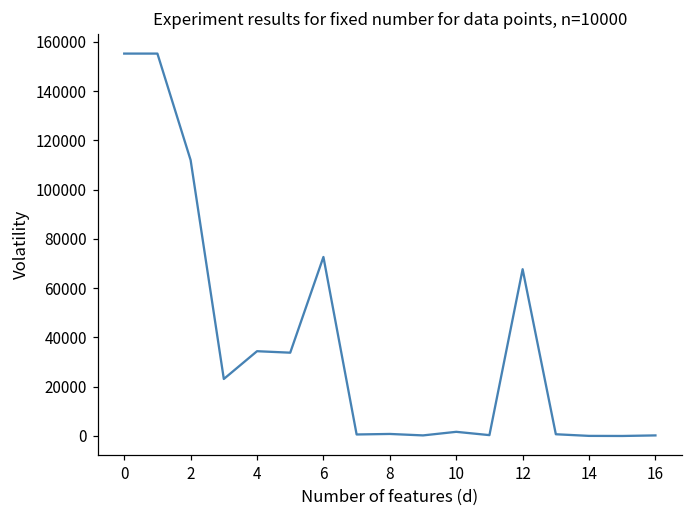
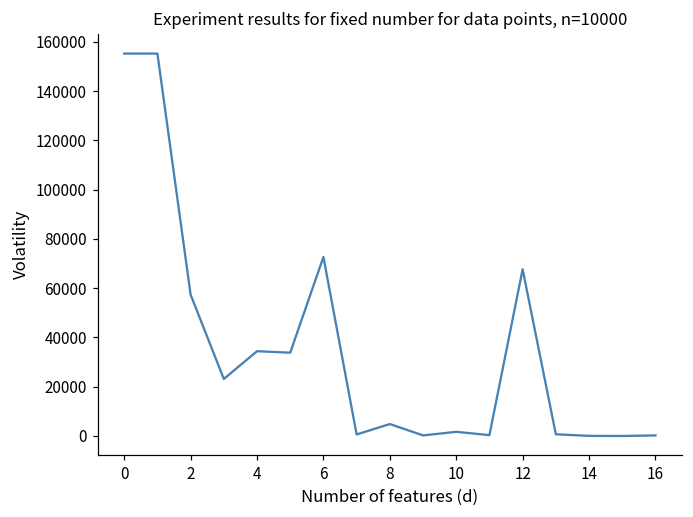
2: 112000 -> 57000
8: 1000 -> 5000
